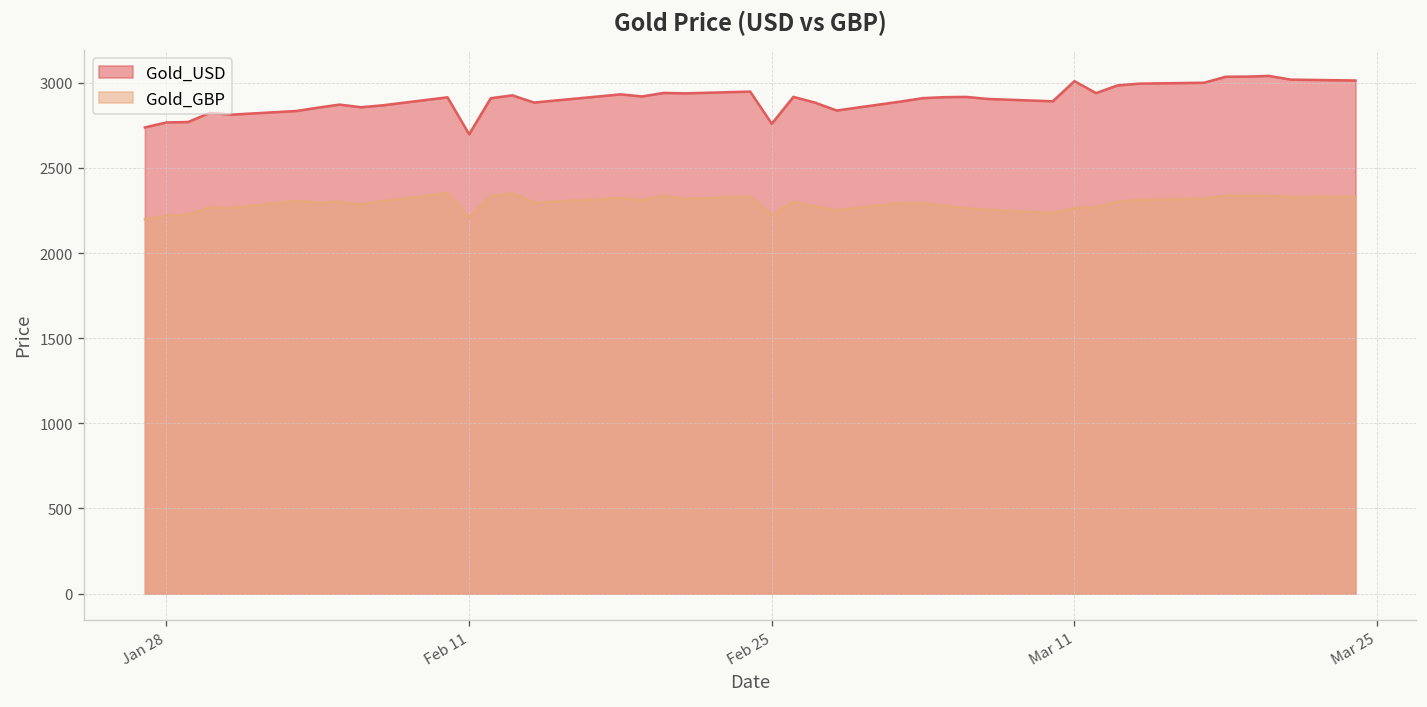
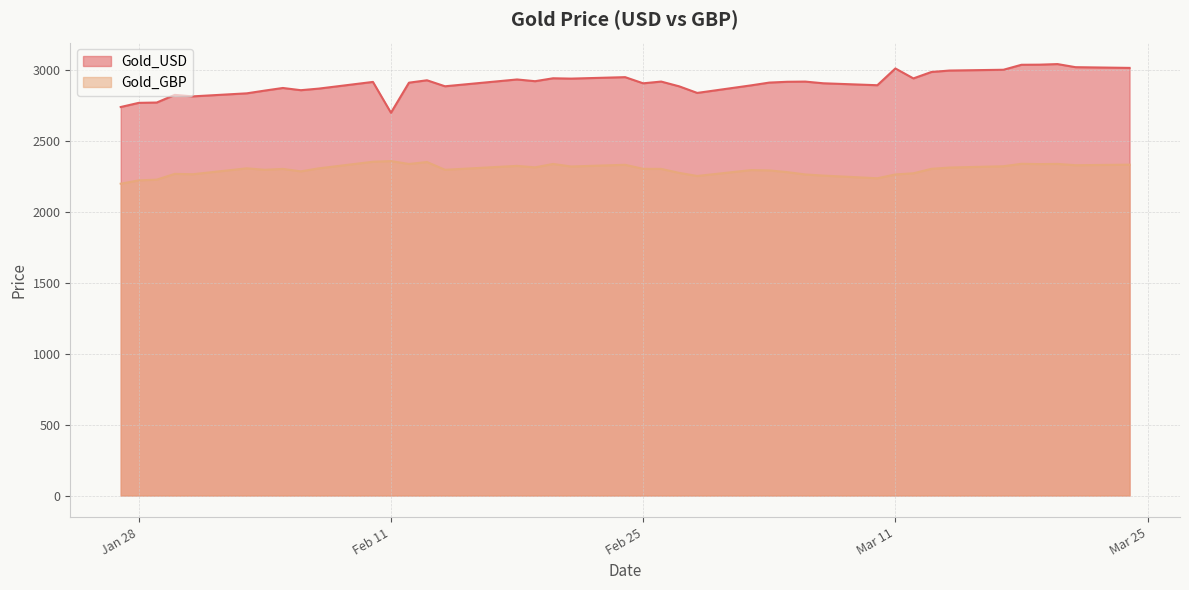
Gold_GBP, Feb 11: 2210 -> 2360
Gold_USD, Feb 25: 2760 -> 2900
Gold_GBP, Feb 25: 2220 -> 2300
